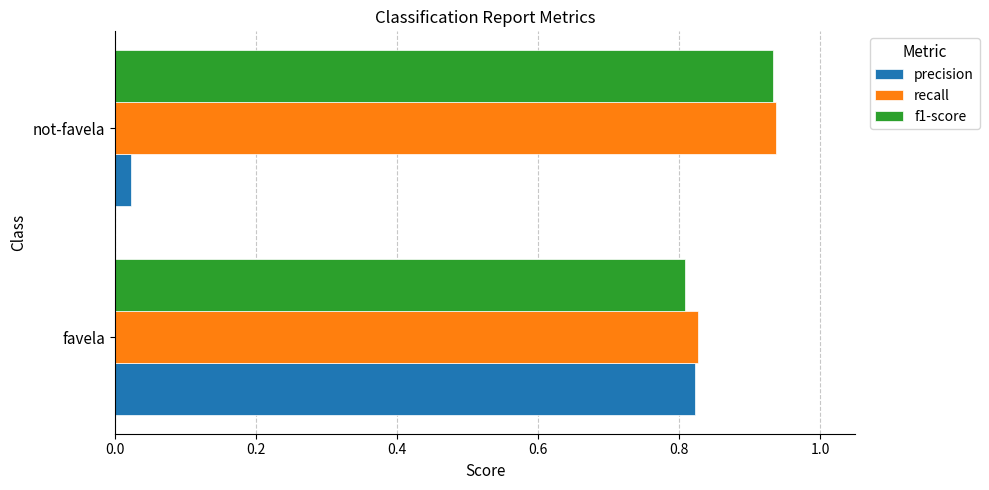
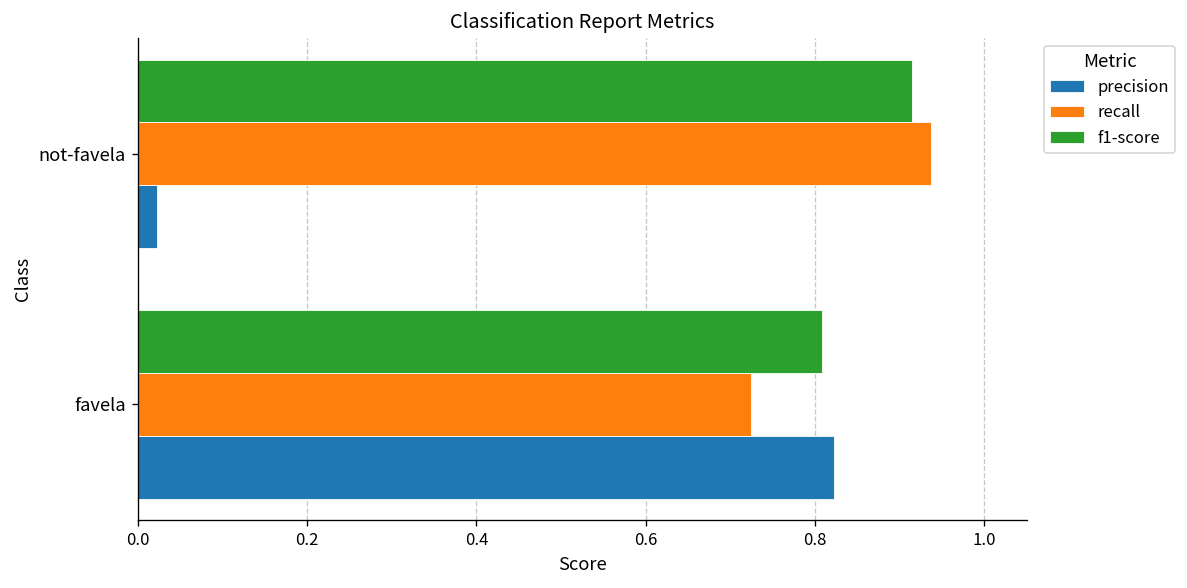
f1-score, not-favela: 0.93 -> 0.91
recall, favela: 0.83 -> 0.72
